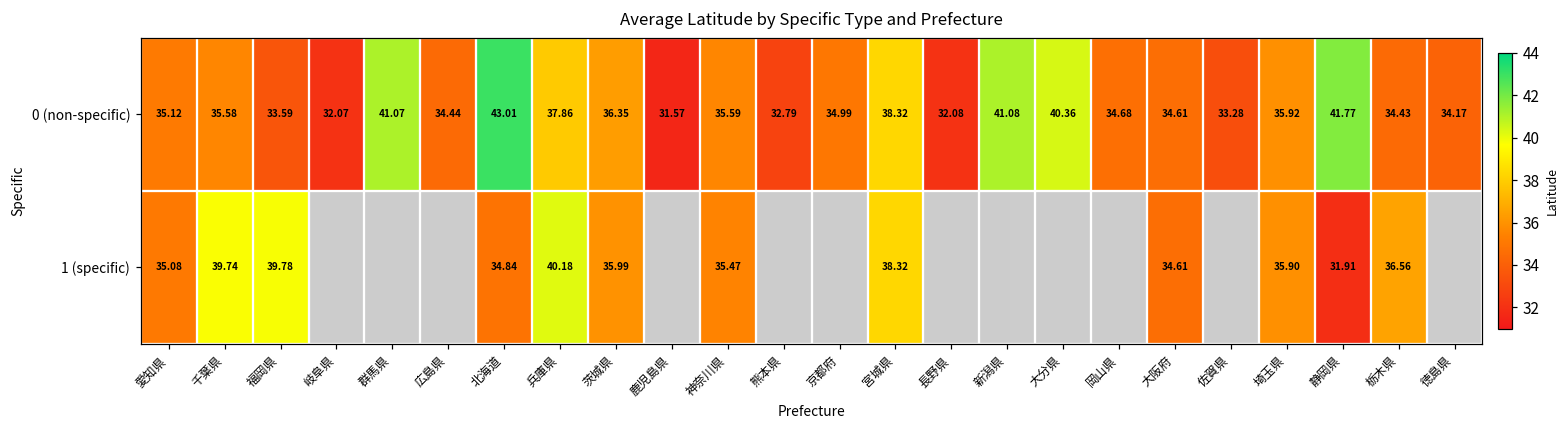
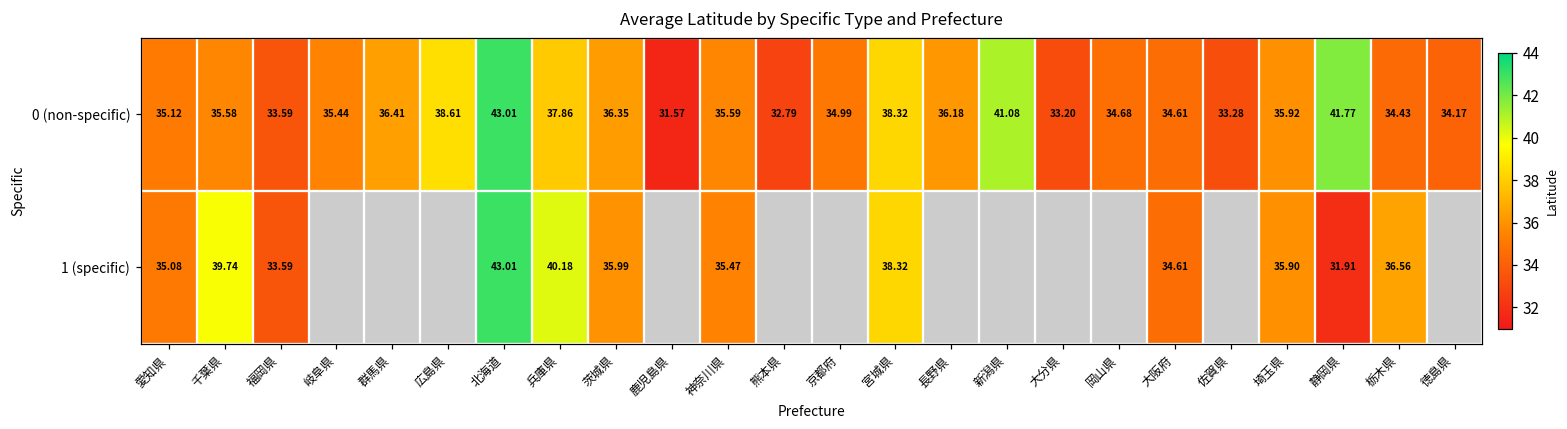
0 (non-specific), 岐阜県: 32.07 -> 35.44
0 (non-specific), 群馬県: 41.07 -> 36.41
0 (non-specific), 広島県: 34.44 -> 38.61
0 (non-specific), 長野県: 32.08 -> 36.18
0 (non-specific), 大分県: 40.36 -> 33.20
1 (specific), 福岡県: 39.78 -> 33.59
1 (specific), 北海道: 34.84 -> 43.01
